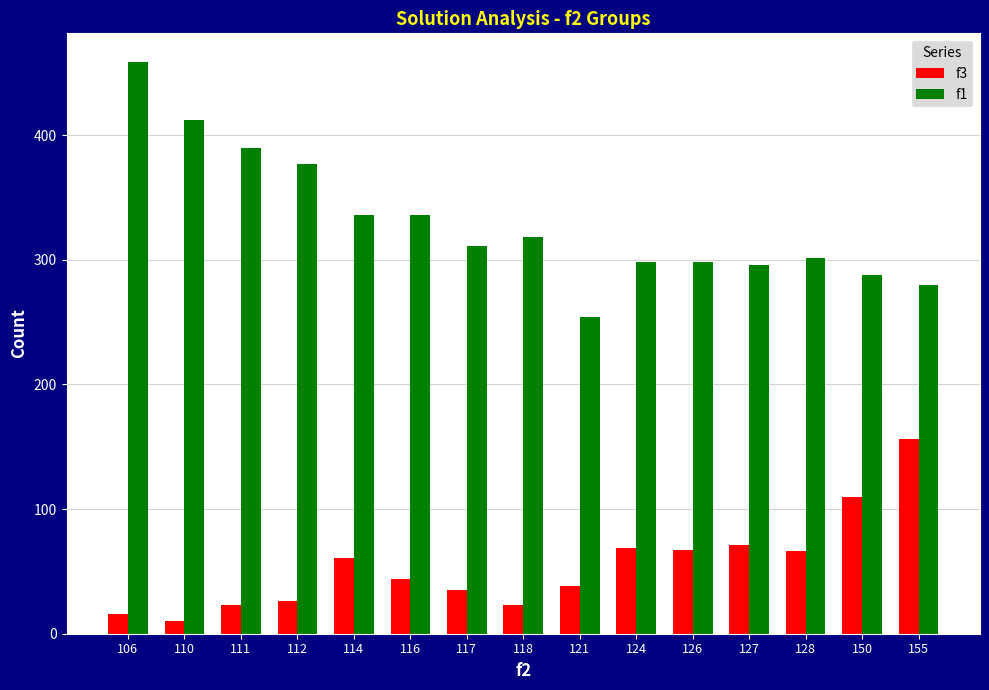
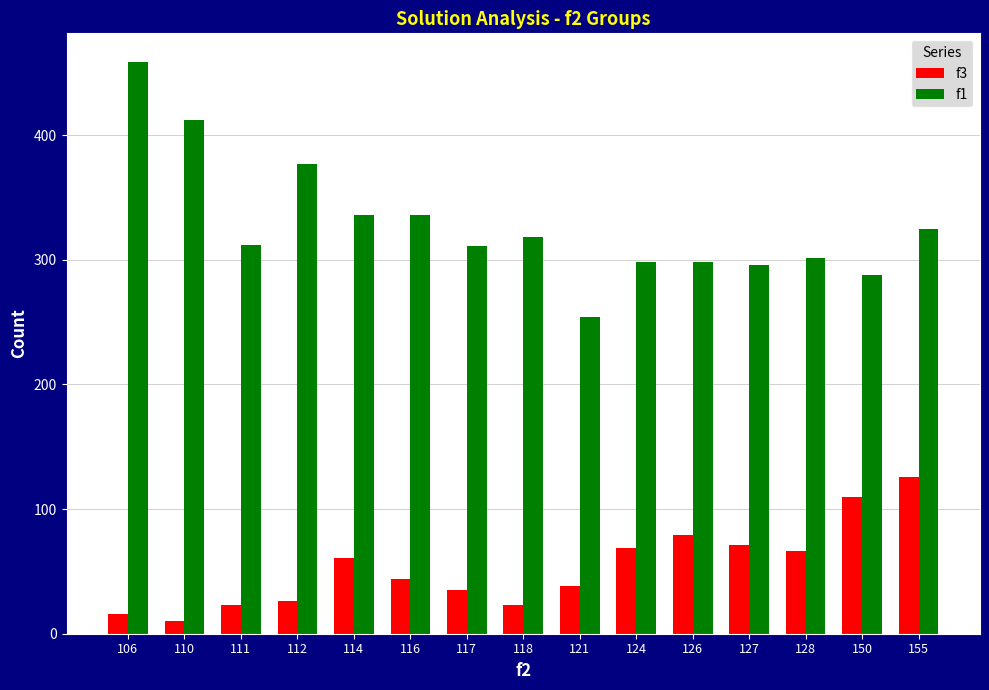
f1, 111: 390 -> 312
f3, 126: 67 -> 79
f3, 155: 156 -> 126
f1, 155: 280 -> 325
